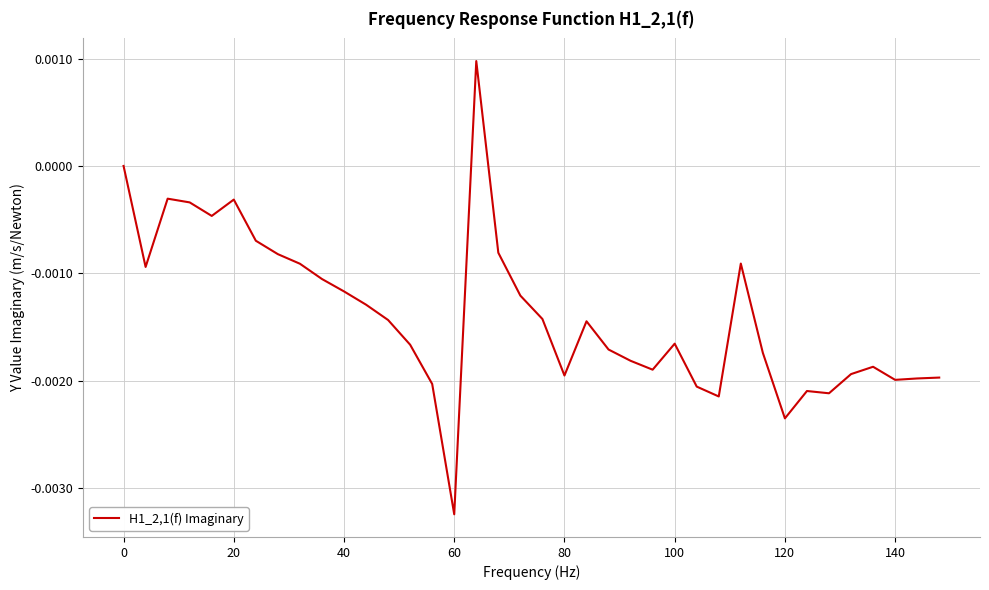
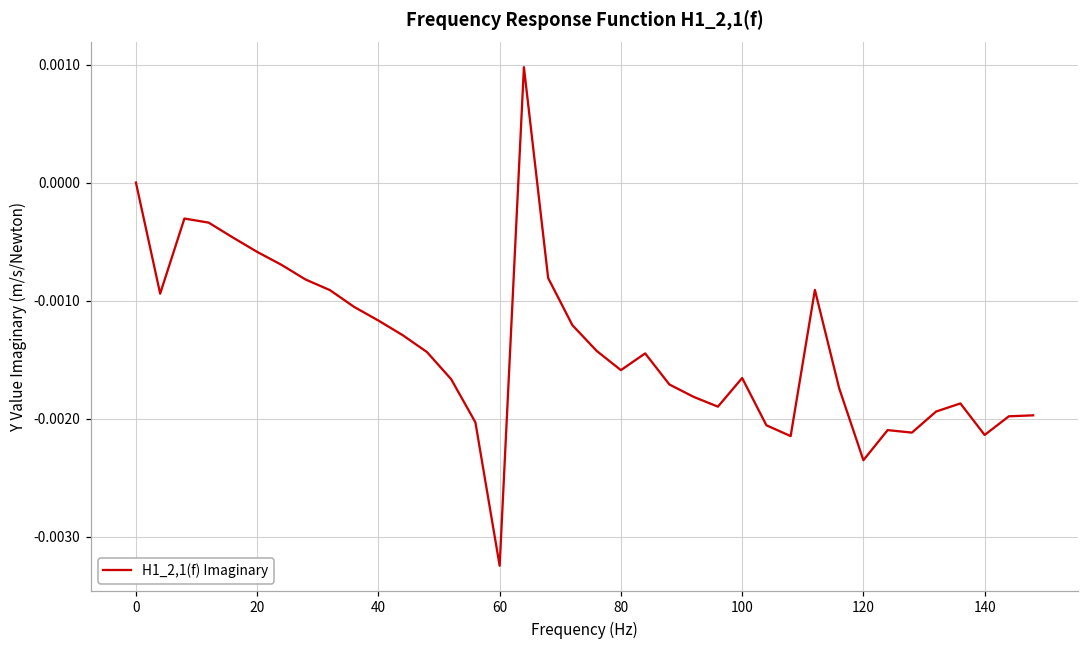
20: -0.00031 -> -0.00059
80: -0.00195 -> -0.00159
140: -0.00199 -> -0.00214
